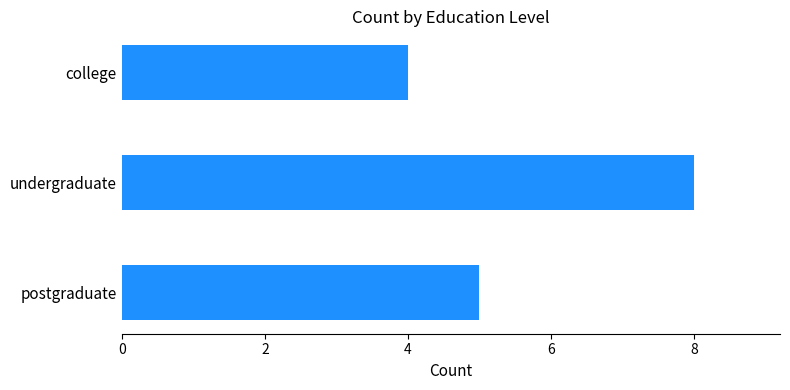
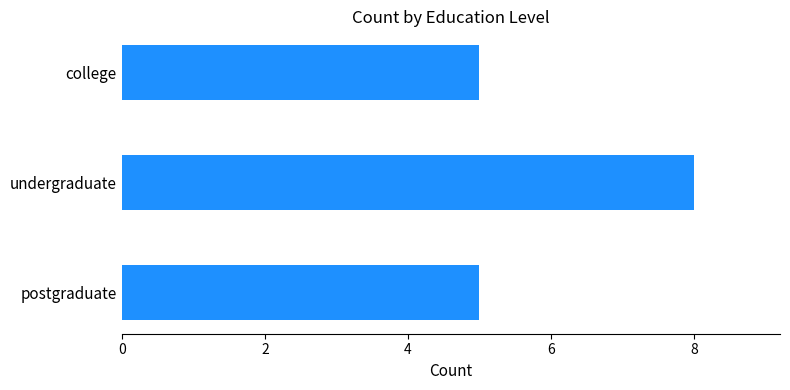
college: 4 -> 5
